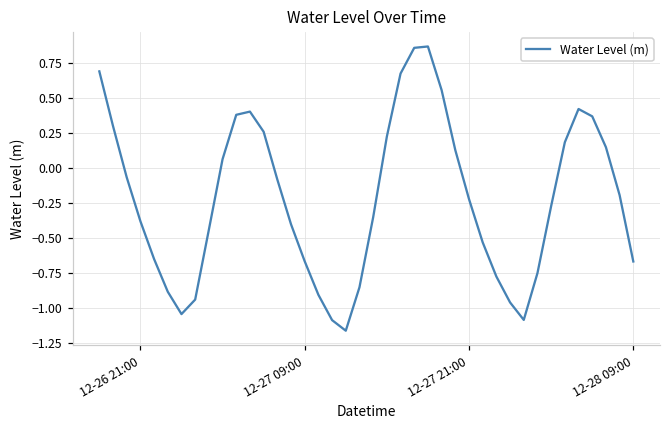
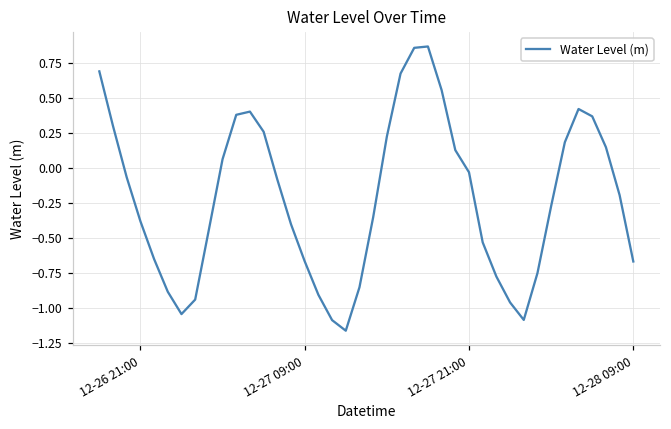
12-27 21:00: -0.22 -> -0.03
